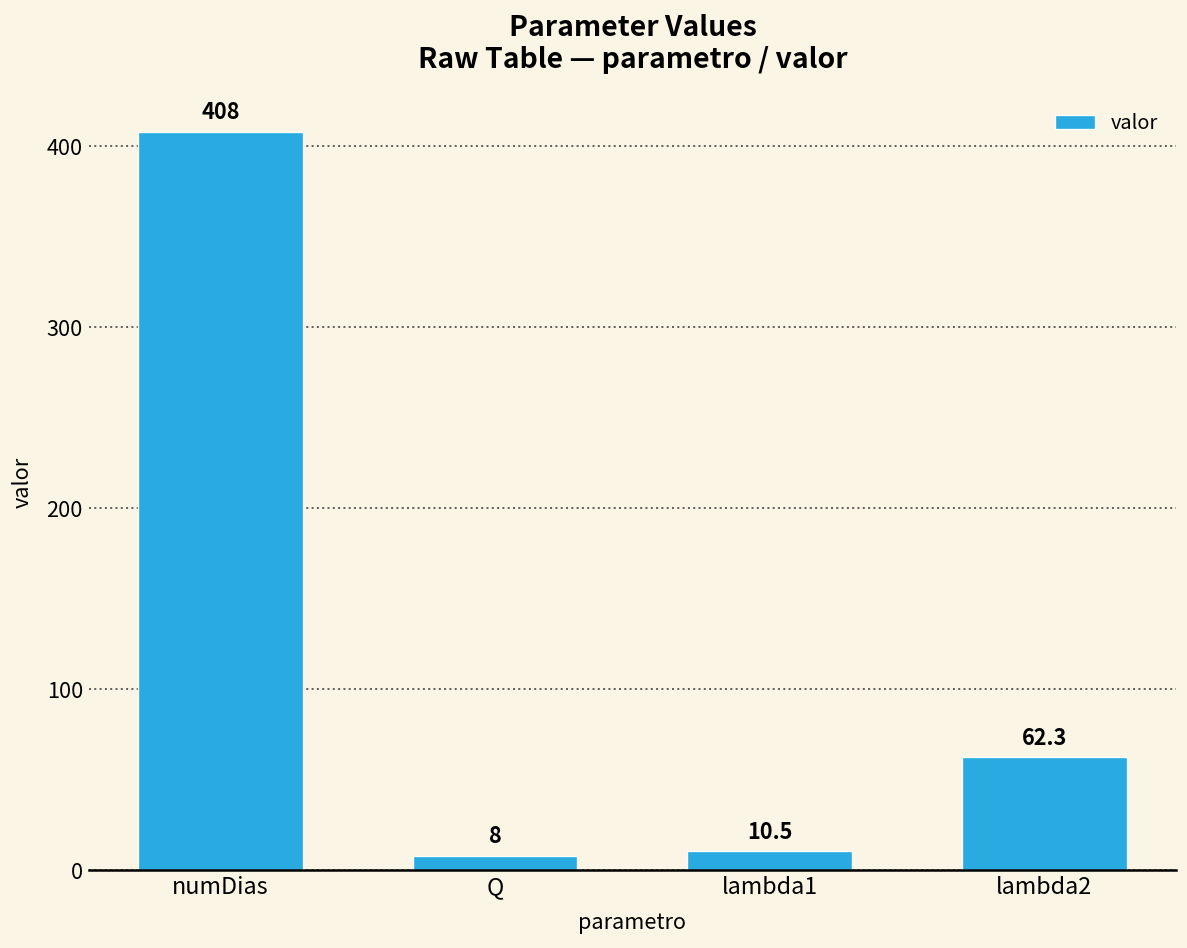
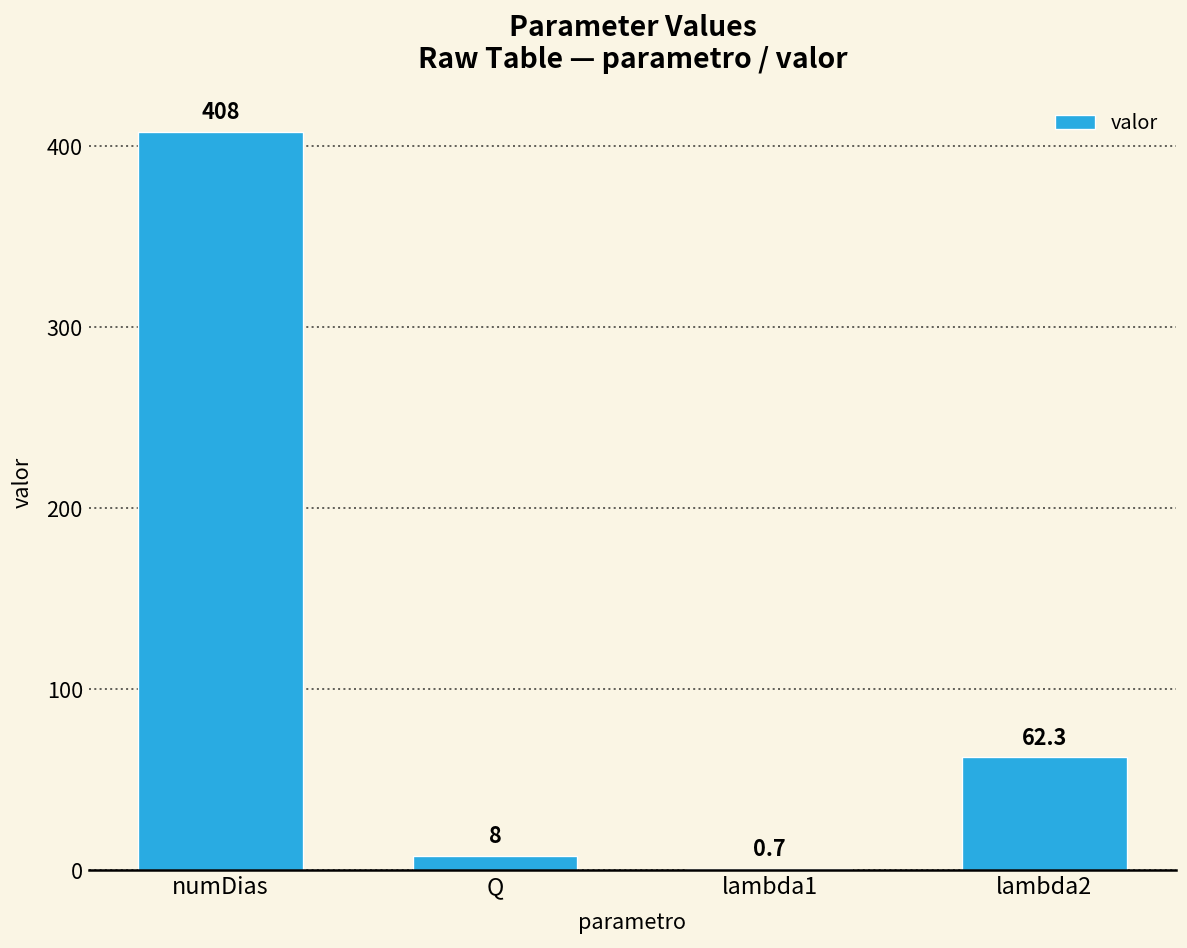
lambda1: 10.5 -> 0.7
